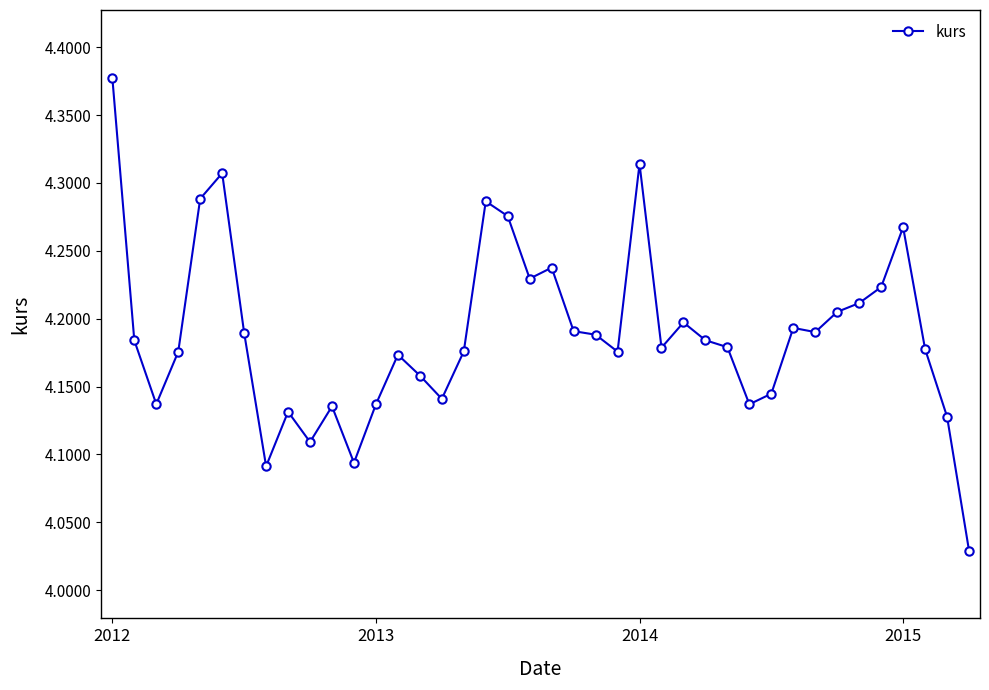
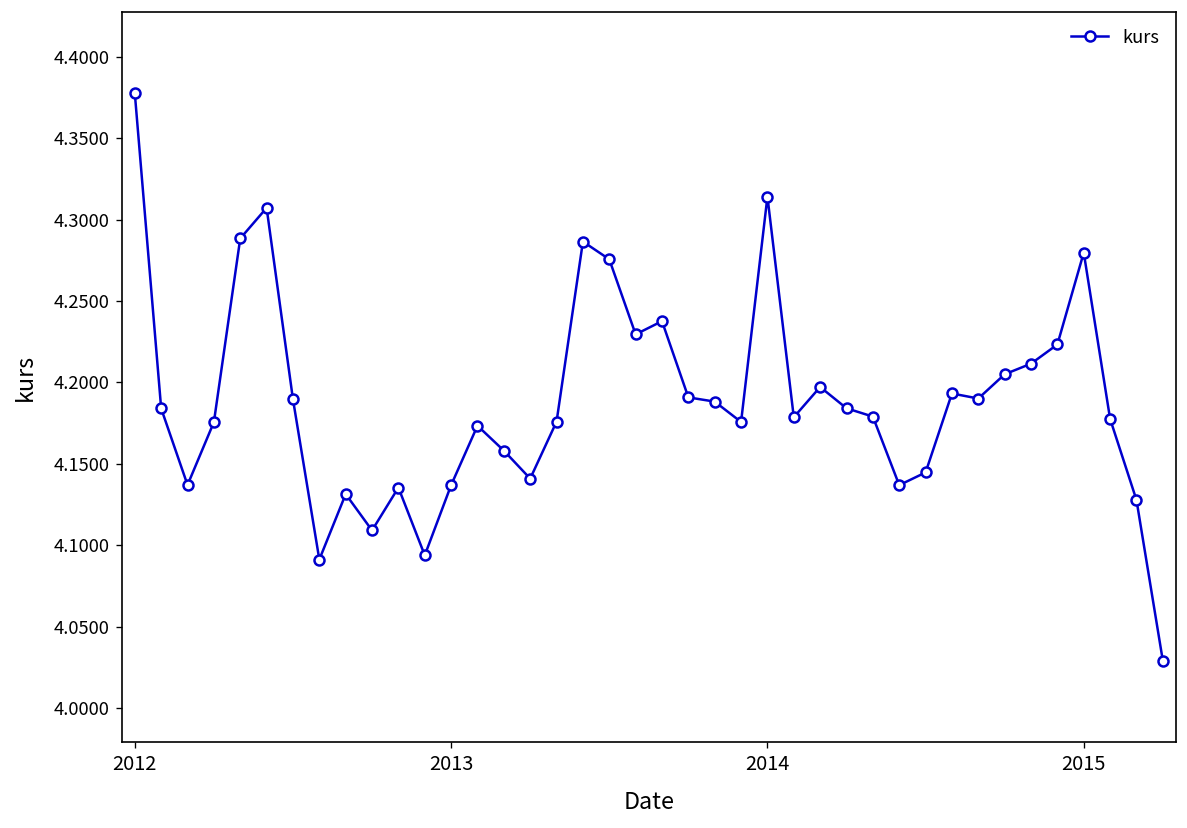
2015: 4.267 -> 4.280
